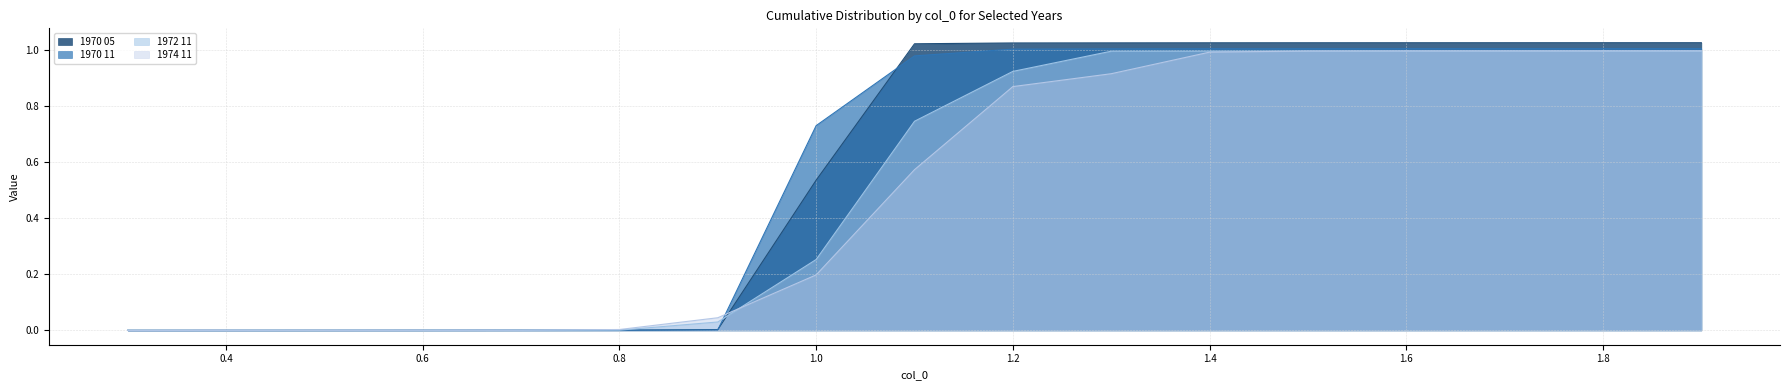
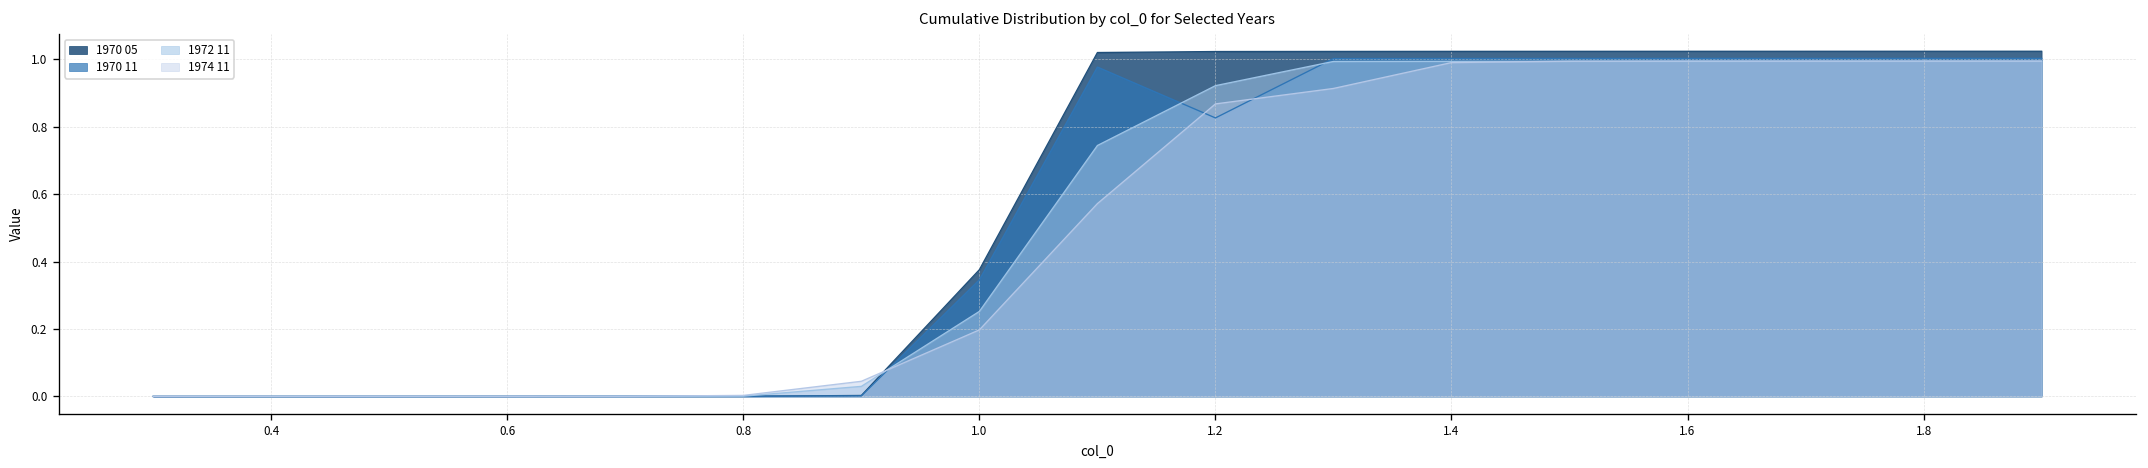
1970 05, 1.0: 0.53 -> 0.38
1970 11, 1.0: 0.73 -> 0.35
1970 11, 1.2: 1.00 -> 0.83
